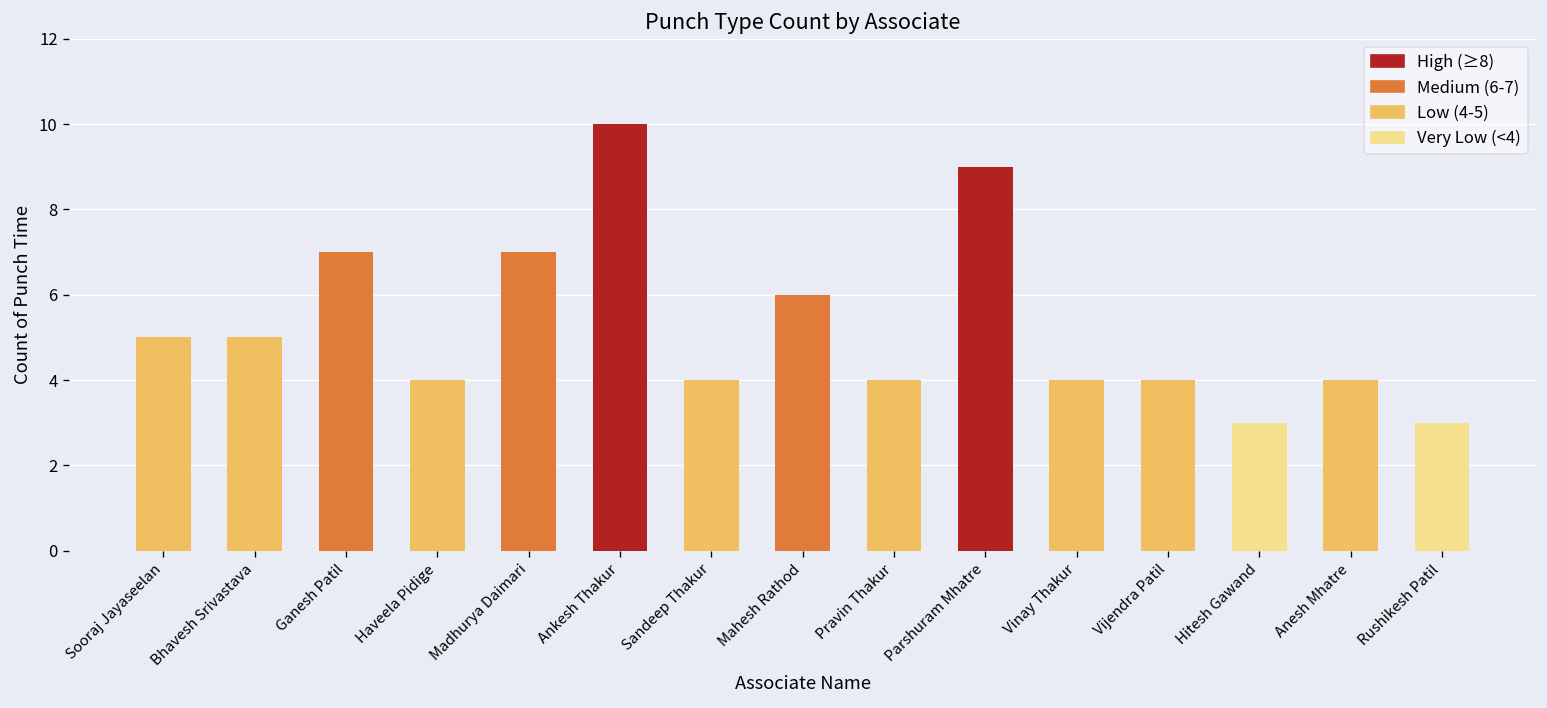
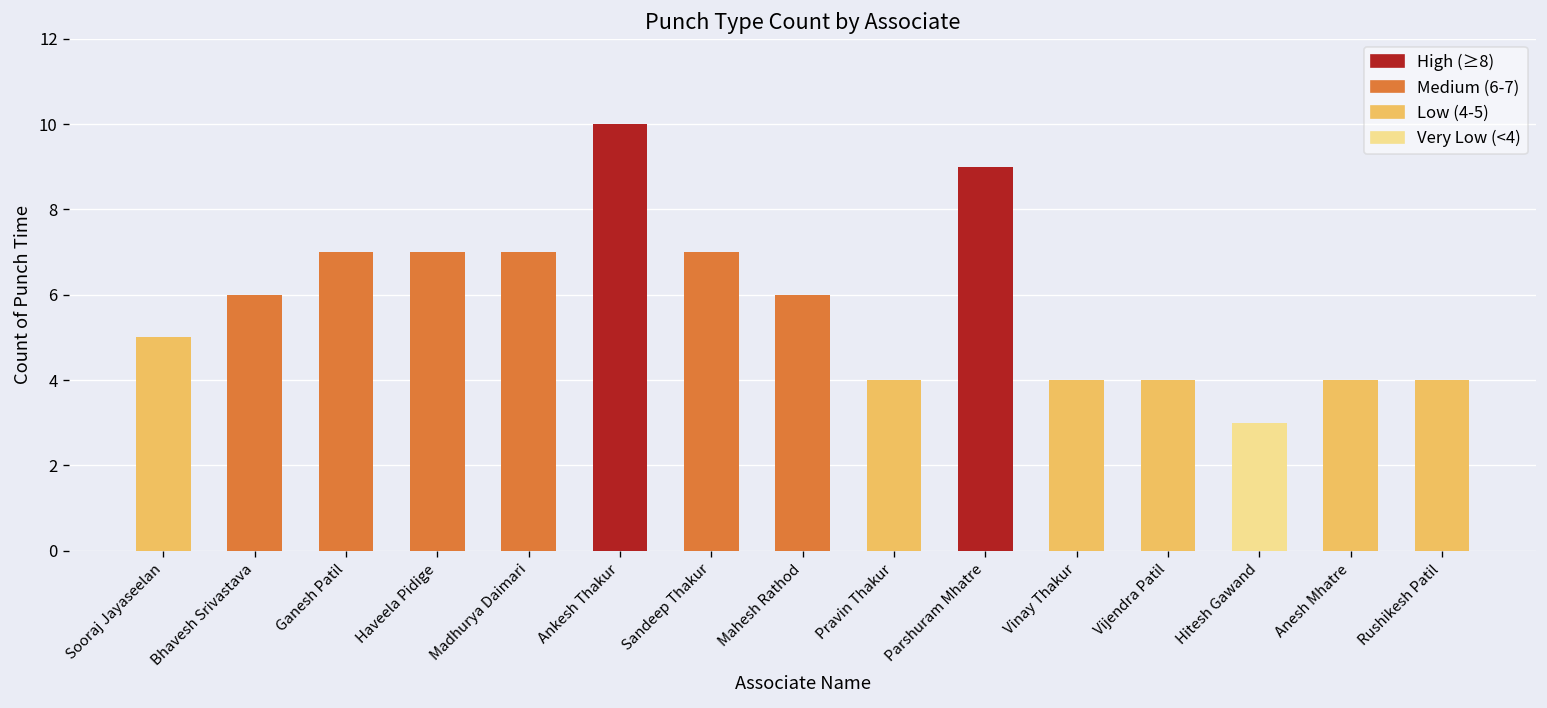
Bhavesh Srivastava: 5 -> 6
Haveela Pidige: 4 -> 7
Sandeep Thakur: 4 -> 7
Rushikesh Patil: 3 -> 4
